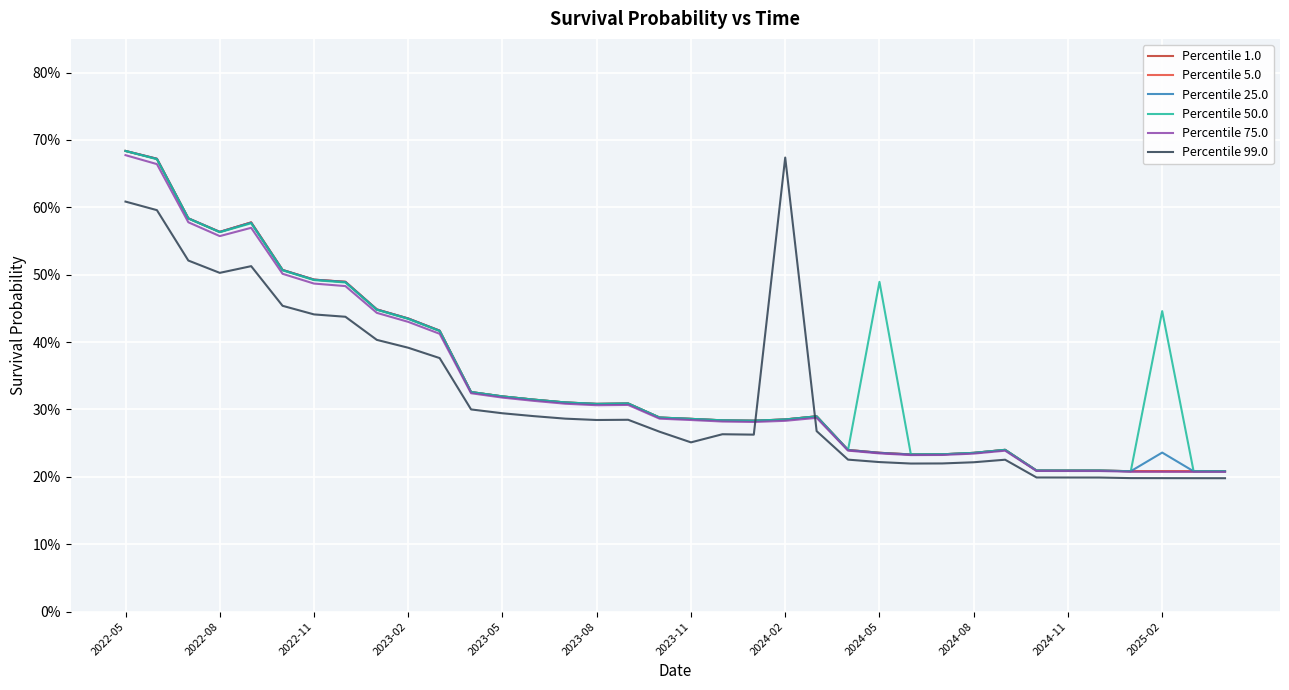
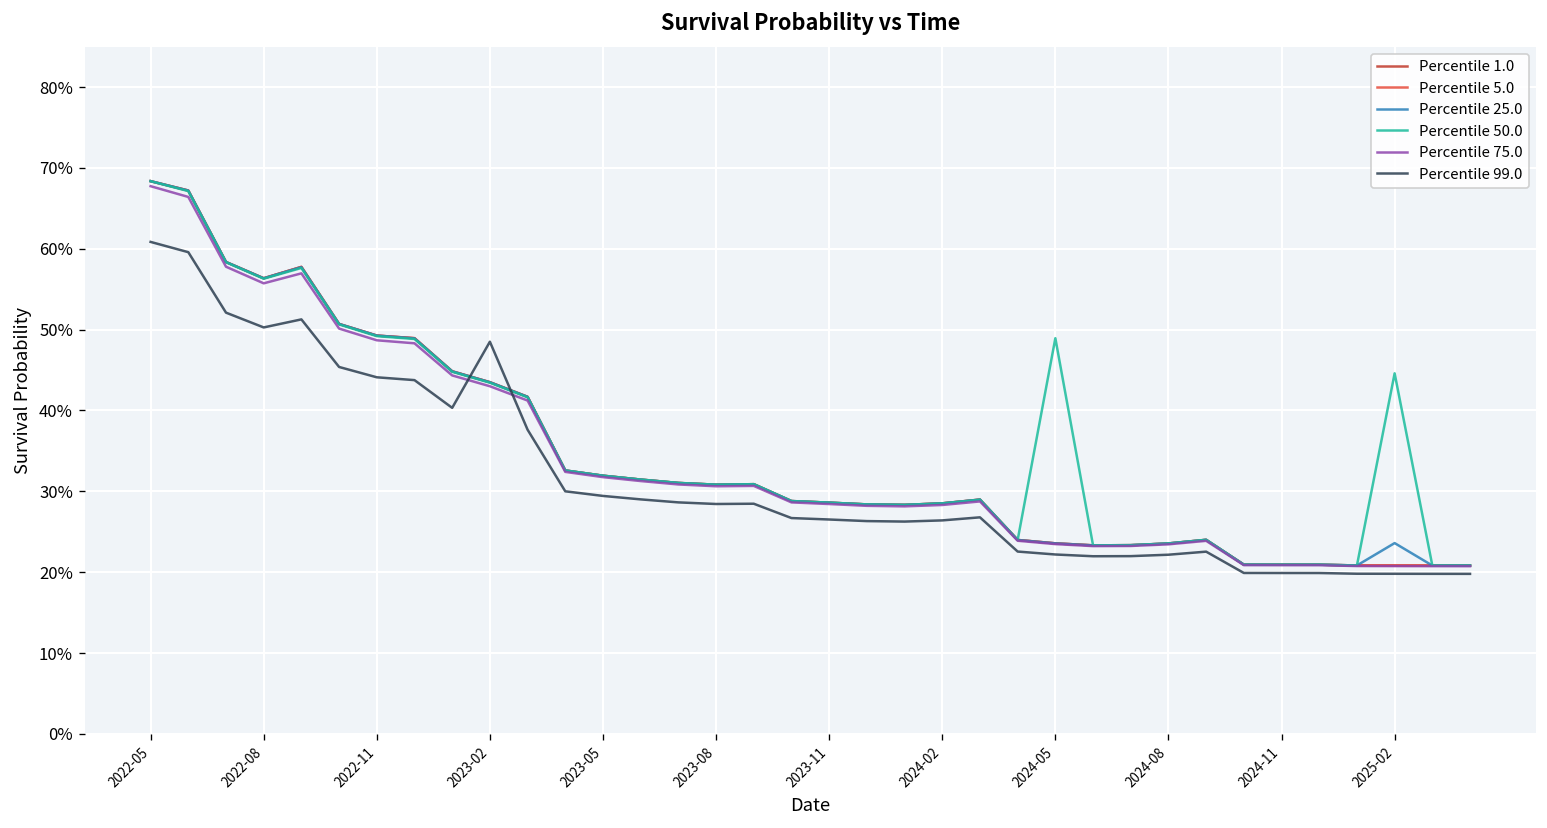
Percentile 99.0, 2023-02: 39% -> 49%
Percentile 99.0, 2023-11: 25% -> 27%
Percentile 99.0, 2024-02: 67% -> 26%
